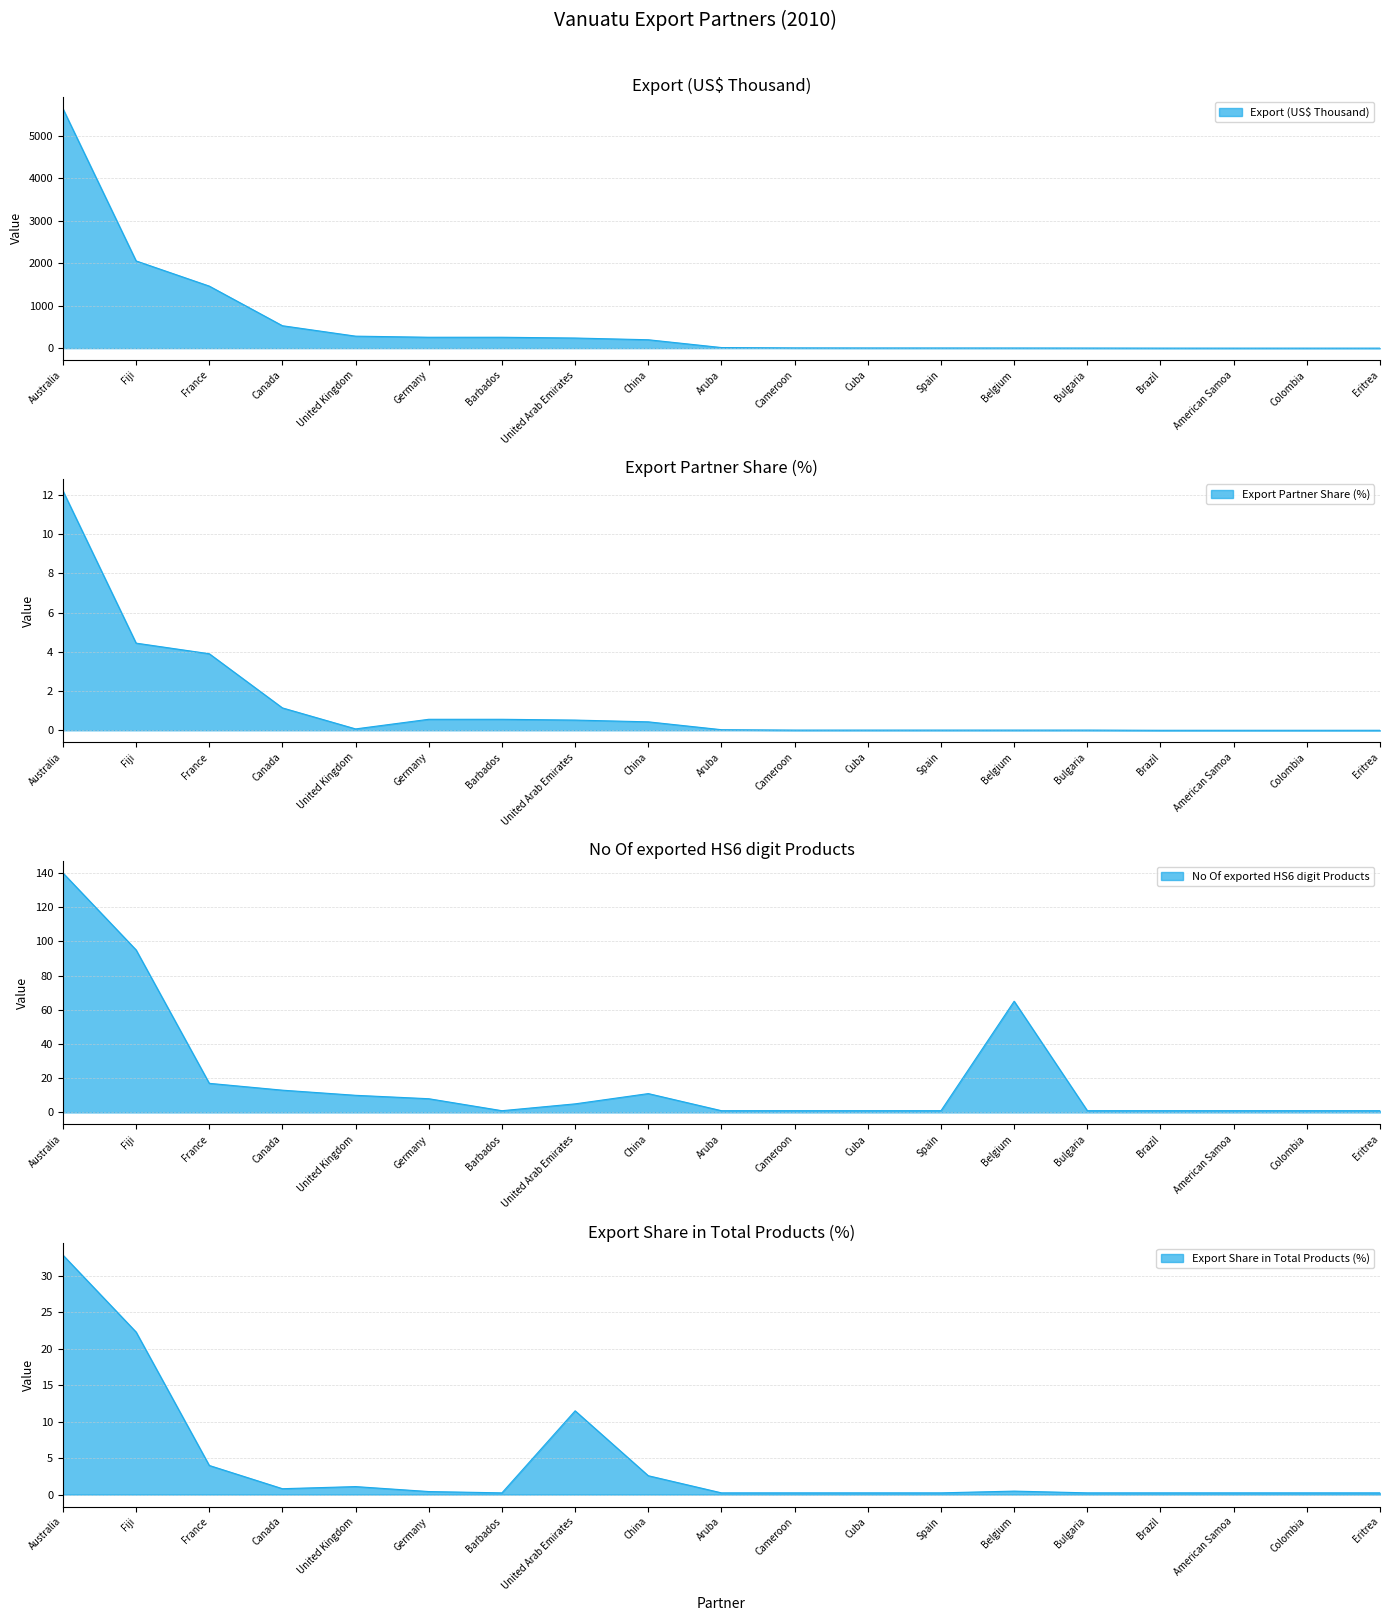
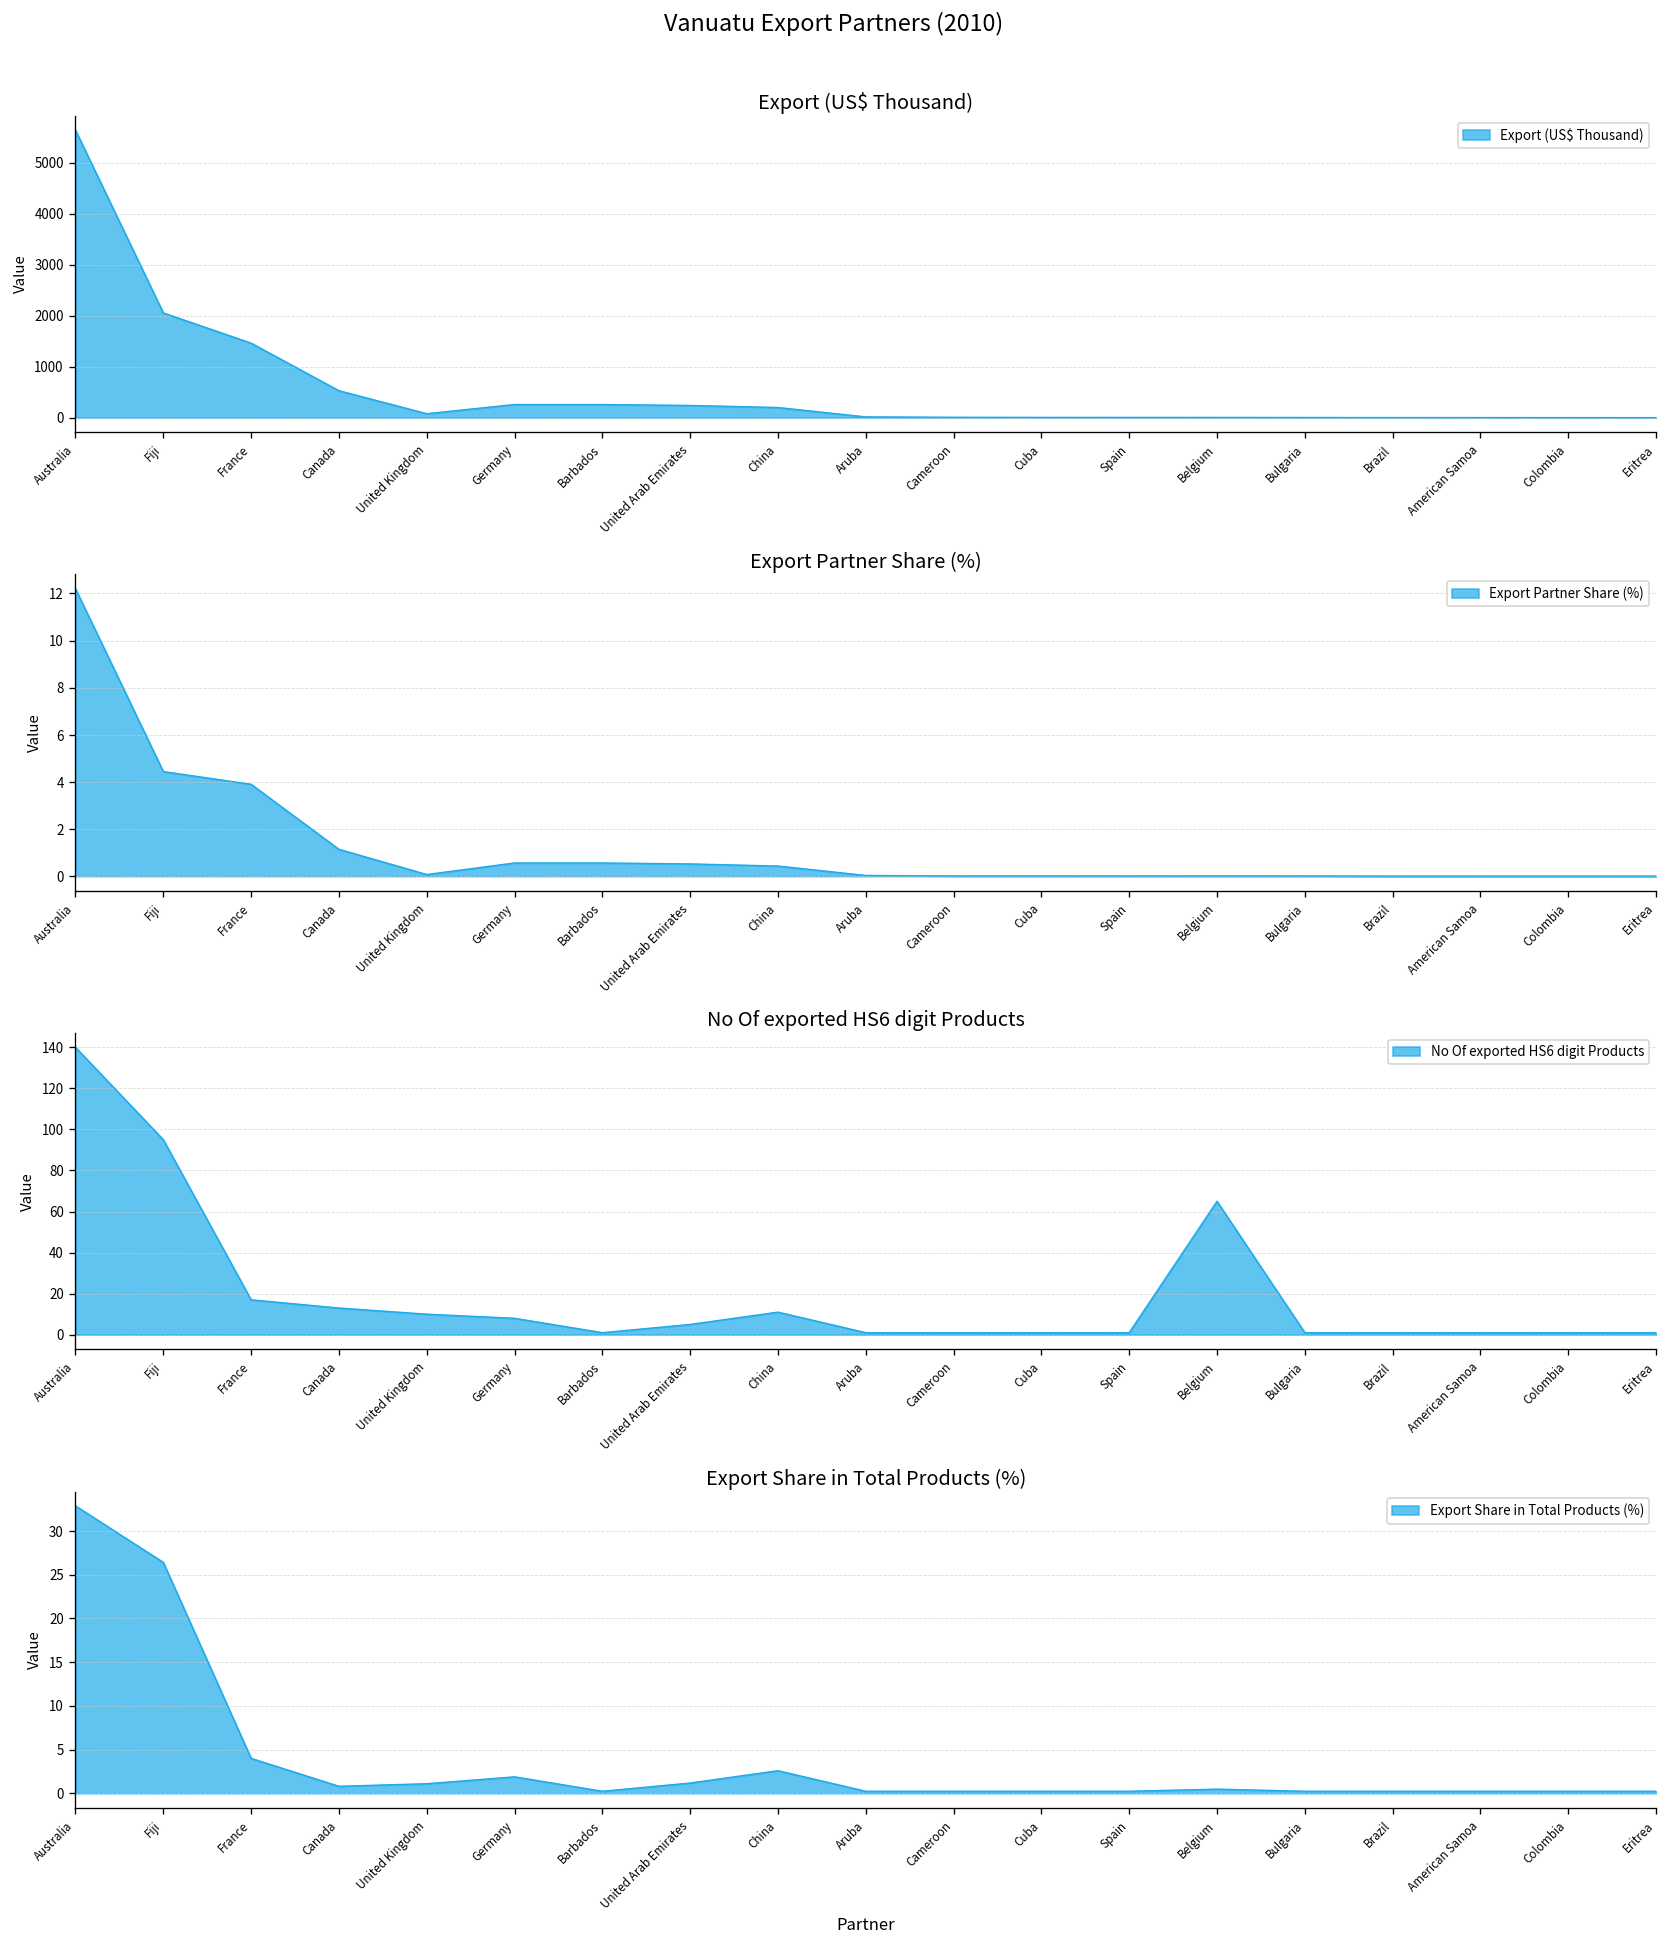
Export (US$ Thousand), United Kingdom: 300 -> 100
Export Share in Total Products (%), Fiji: 22 -> 26
Export Share in Total Products (%), Germany: 0 -> 2
Export Share in Total Products (%), United Arab Emirates: 11 -> 1
